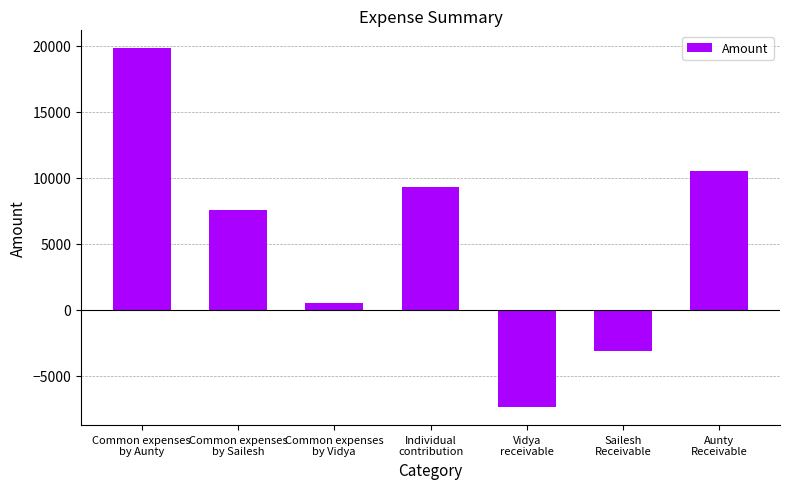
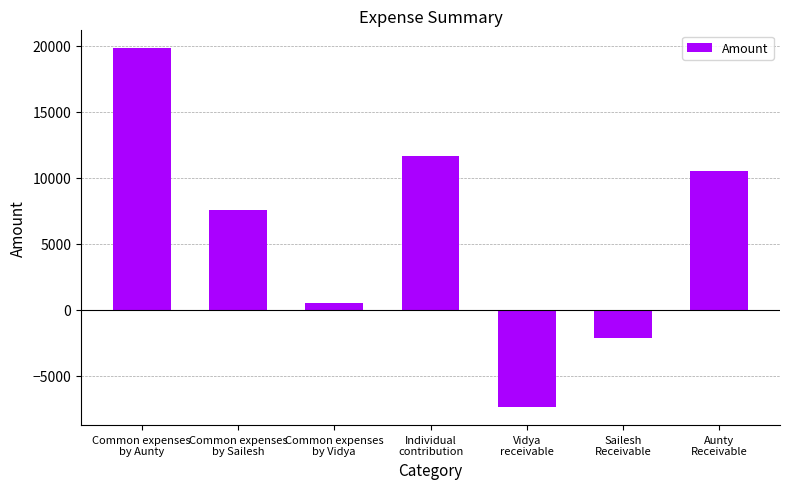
Individual contribution: 9300 -> 11700
Sailesh Receivable: -3100 -> -2100
